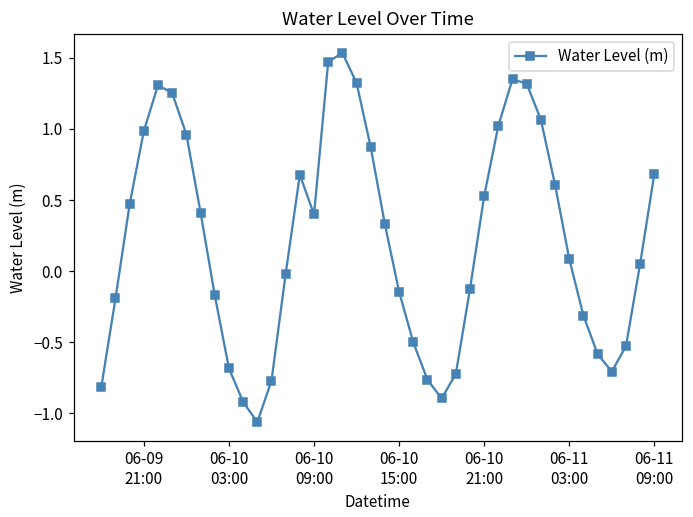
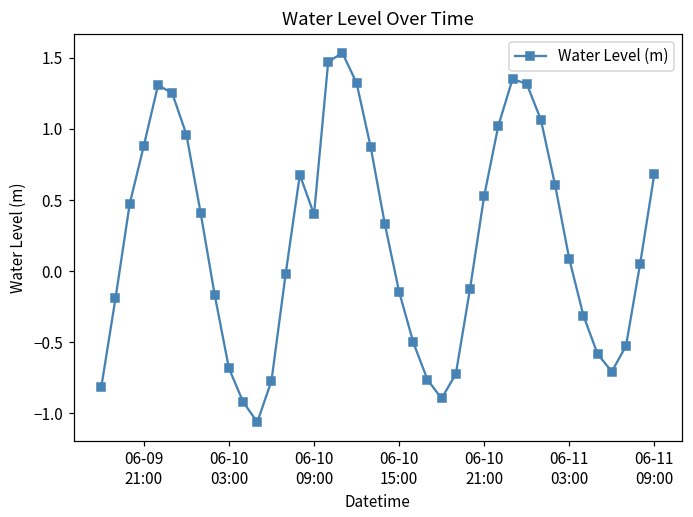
06-09 21:00: 0.99 -> 0.88
